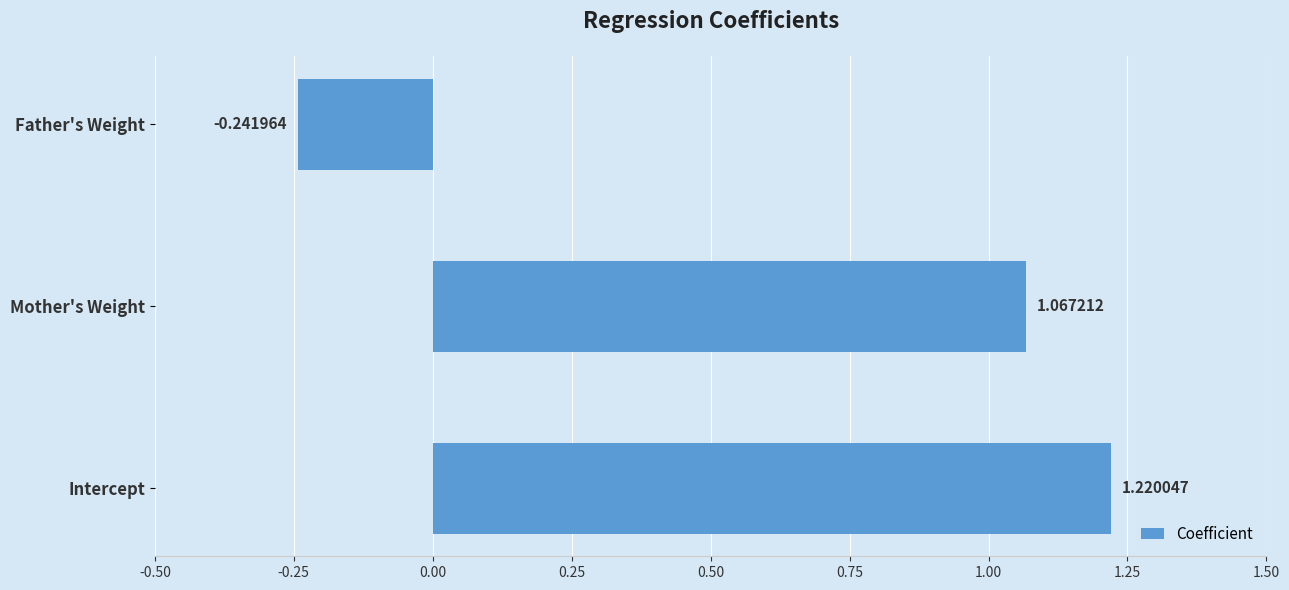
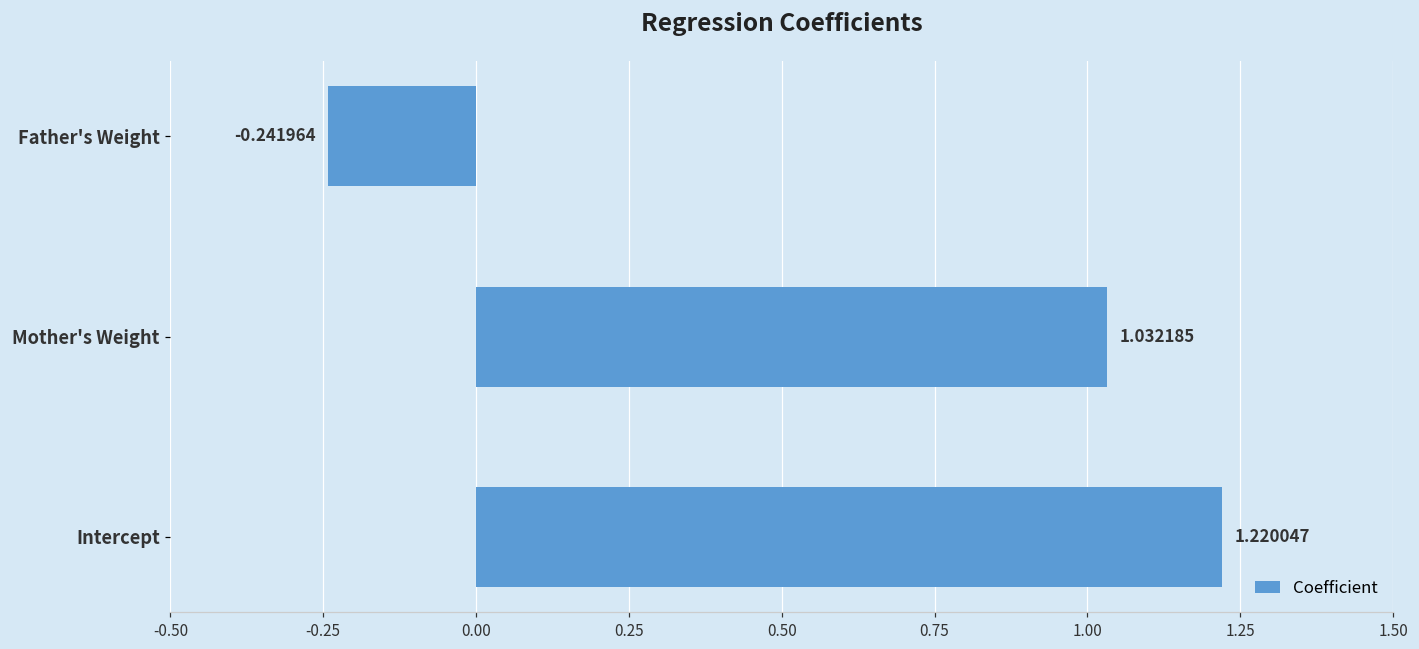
Mother's Weight: 1.067212 -> 1.032185
